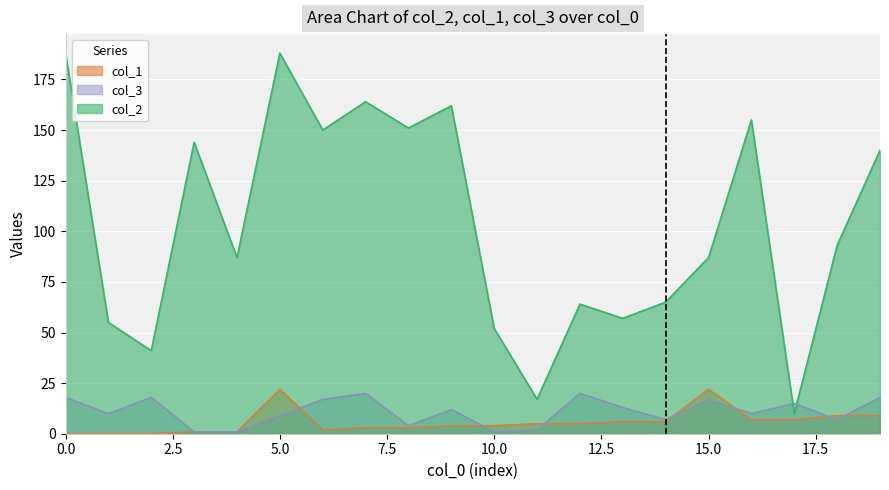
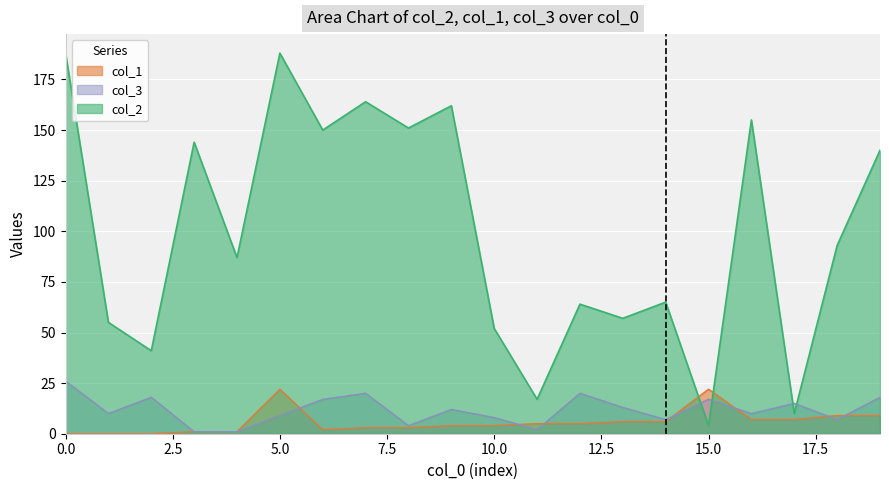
col_3, 0.0: 18 -> 26
col_3, 10.0: 1 -> 8
col_2, 15.0: 87 -> 4
